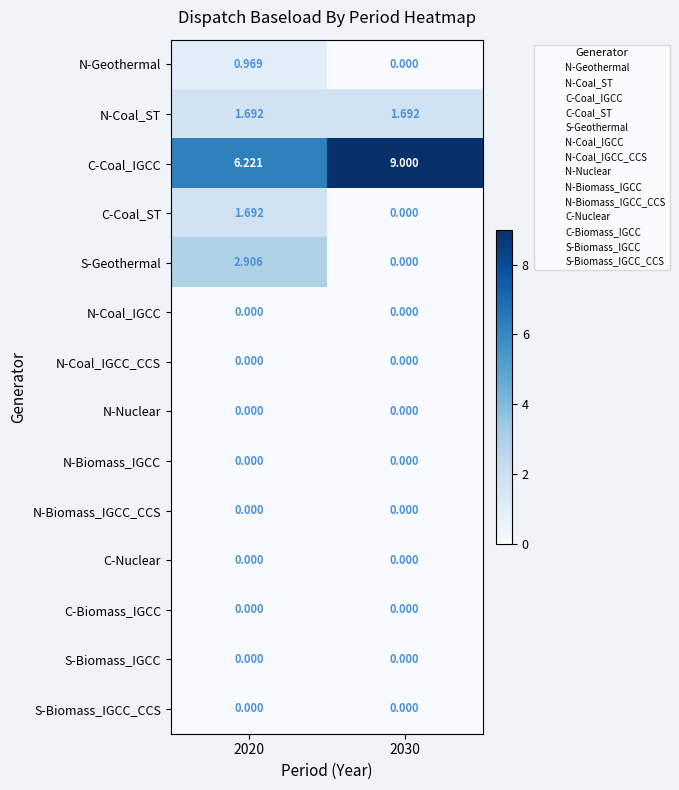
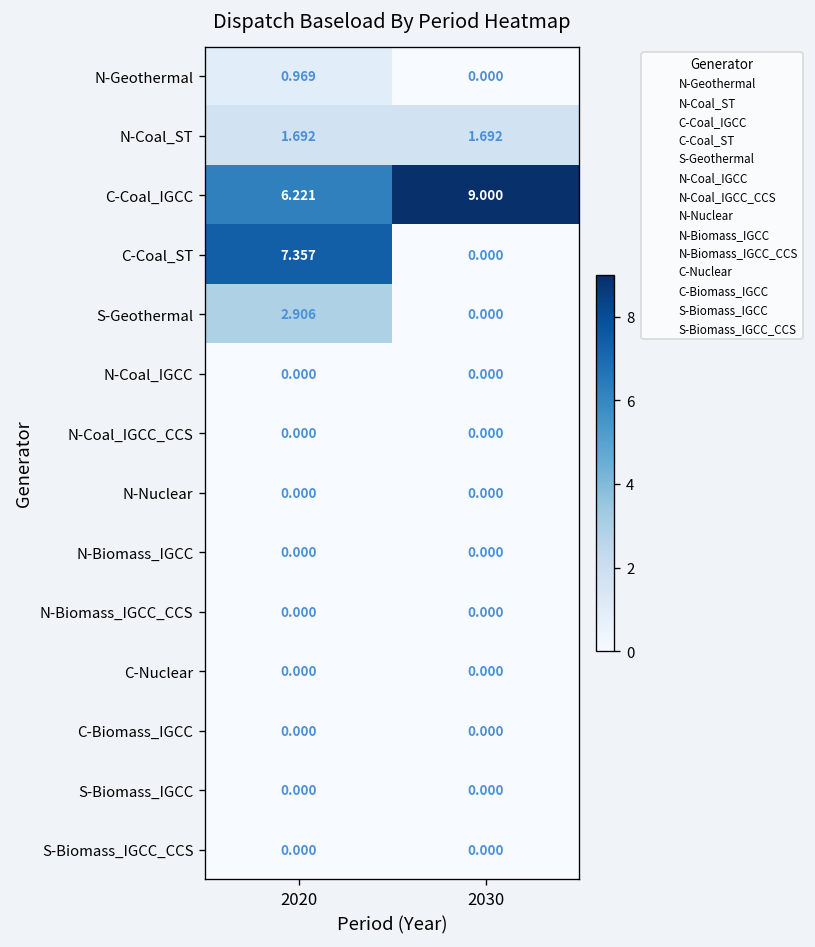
C-Coal_ST, 2020: 1.692 -> 7.357
